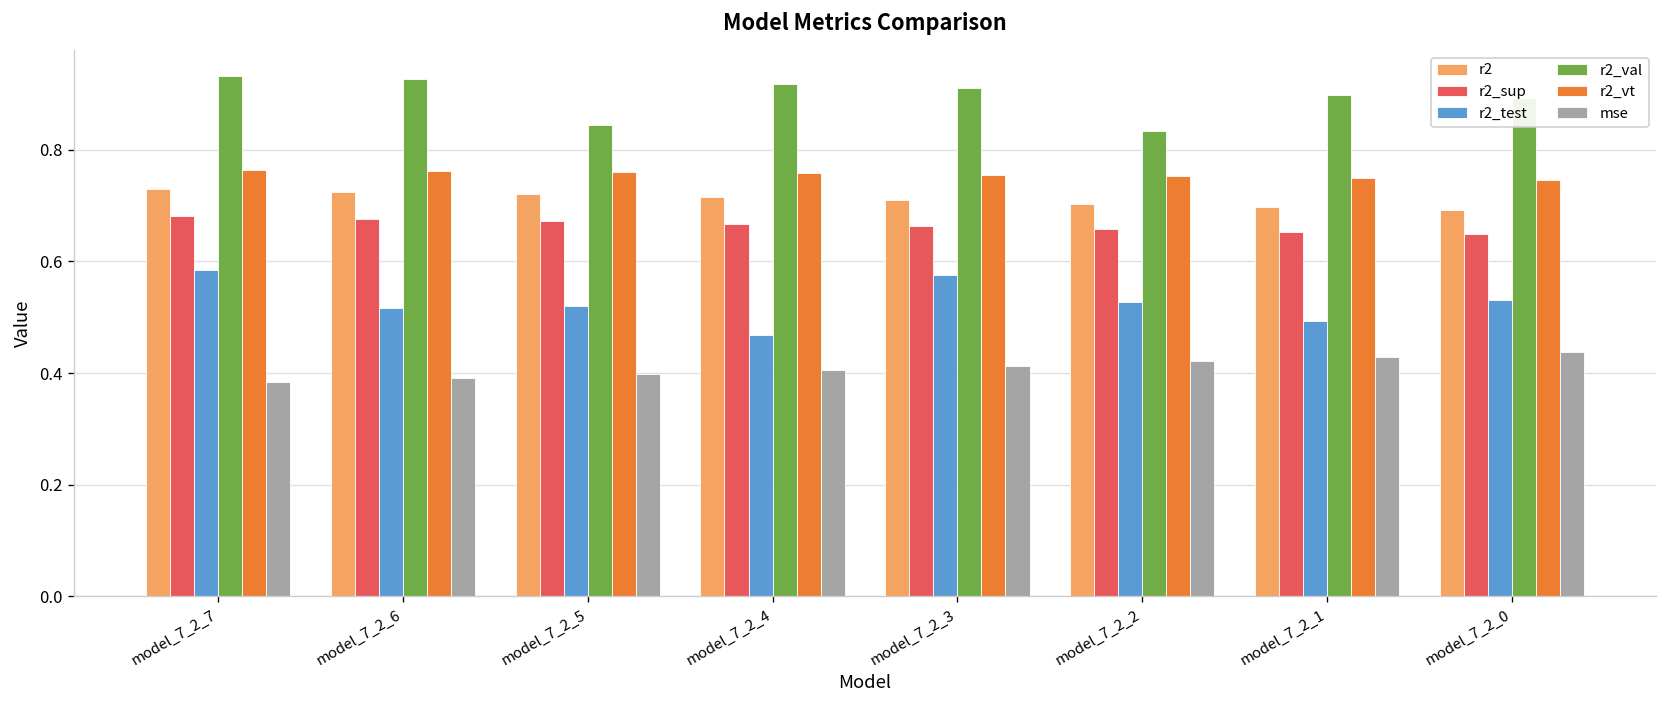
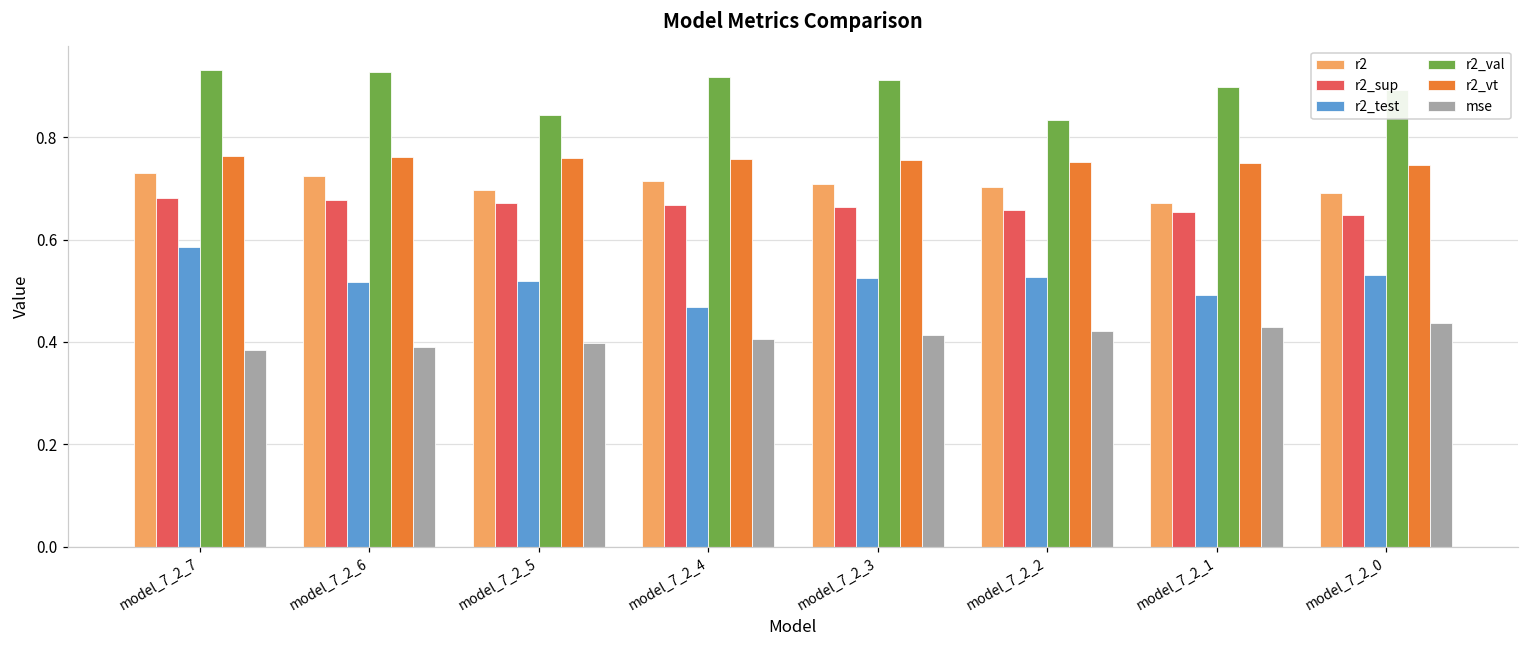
r2, model_7_2_5: 0.72 -> 0.70
r2_test, model_7_2_3: 0.58 -> 0.53
r2, model_7_2_1: 0.70 -> 0.67
